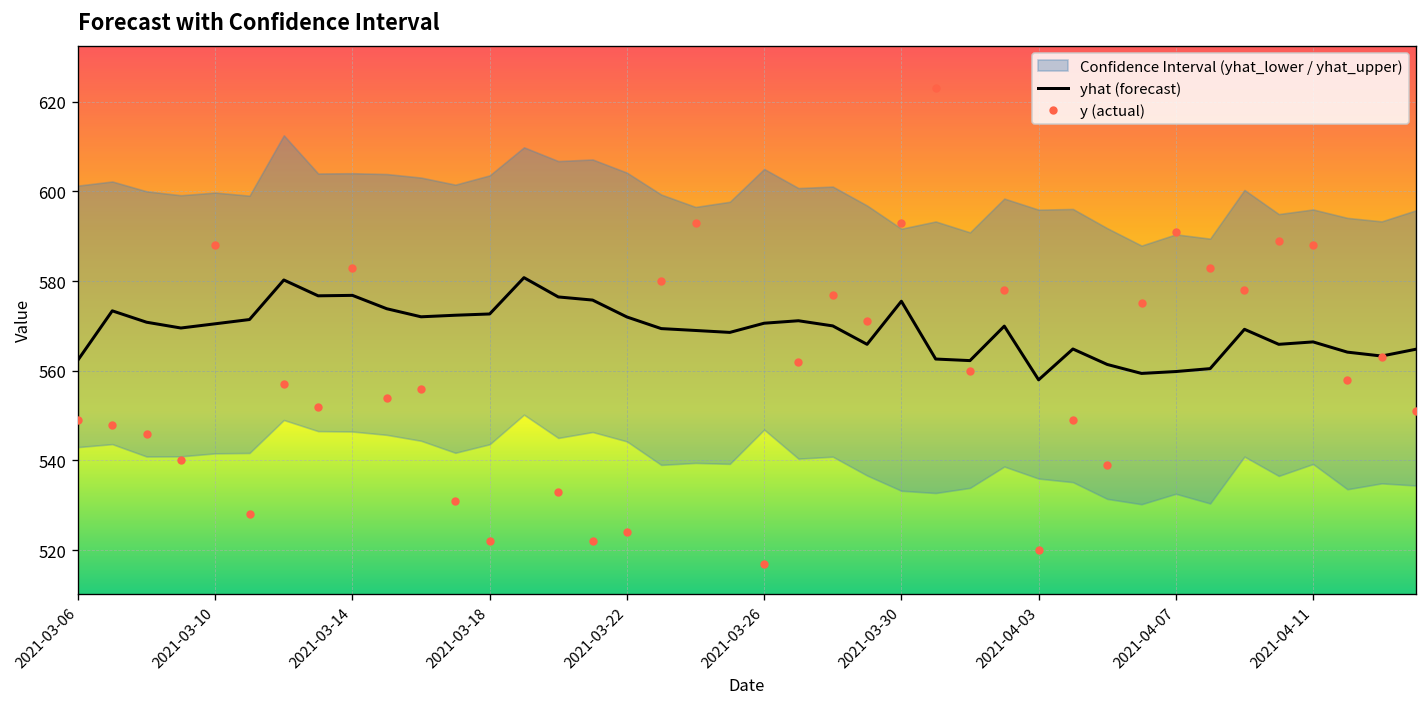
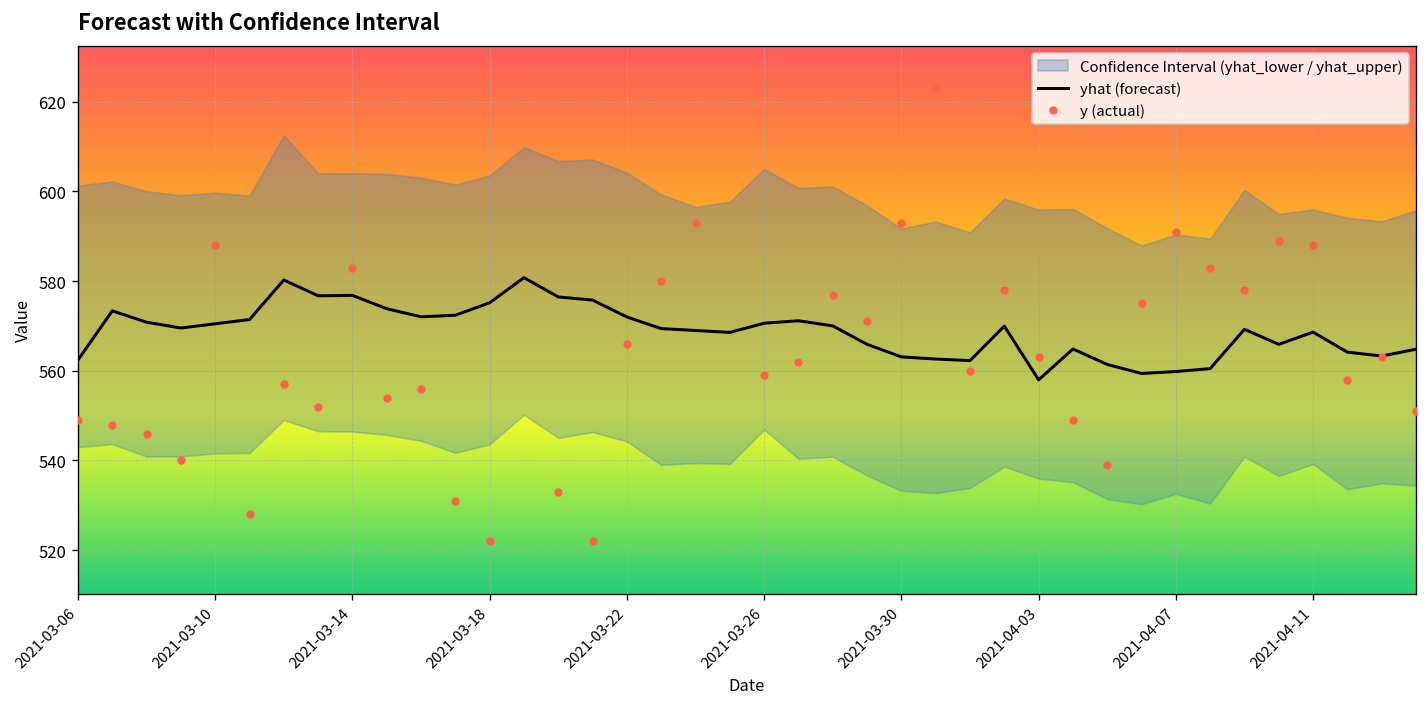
yhat (forecast), 2021-03-18: 573 -> 575
y (actual), 2021-03-22: 524 -> 566
y (actual), 2021-03-26: 517 -> 559
yhat (forecast), 2021-03-30: 576 -> 563
y (actual), 2021-04-03: 520 -> 563
yhat (forecast), 2021-04-11: 566 -> 569
